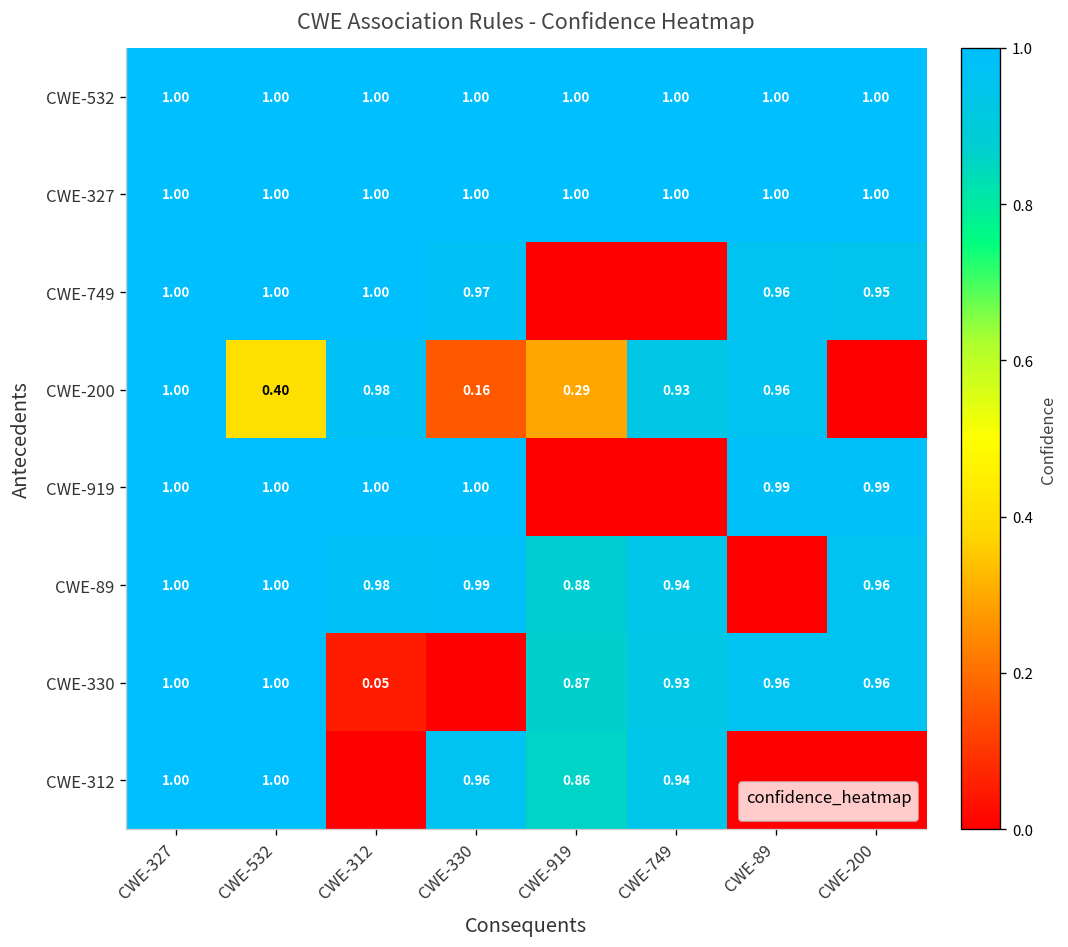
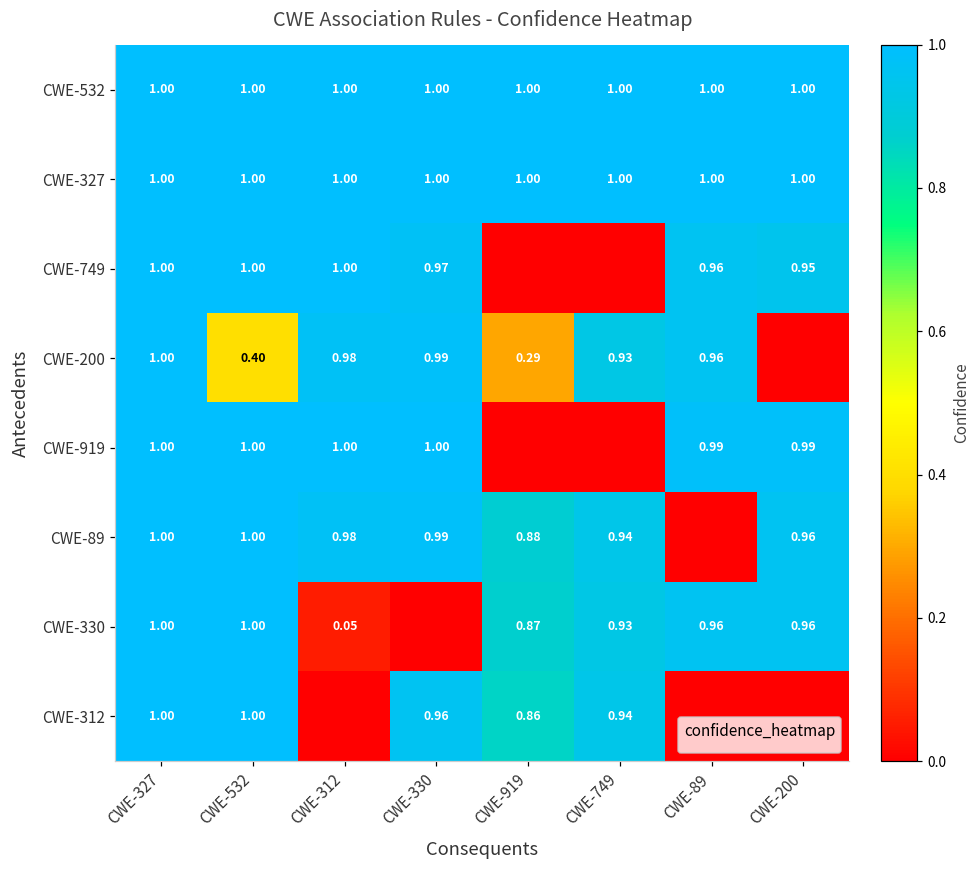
CWE-200, CWE-330: 0.16 -> 0.99
